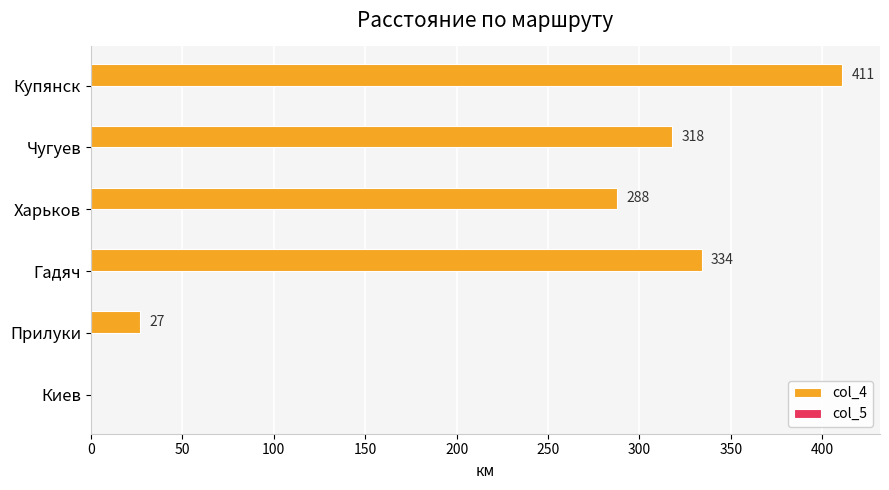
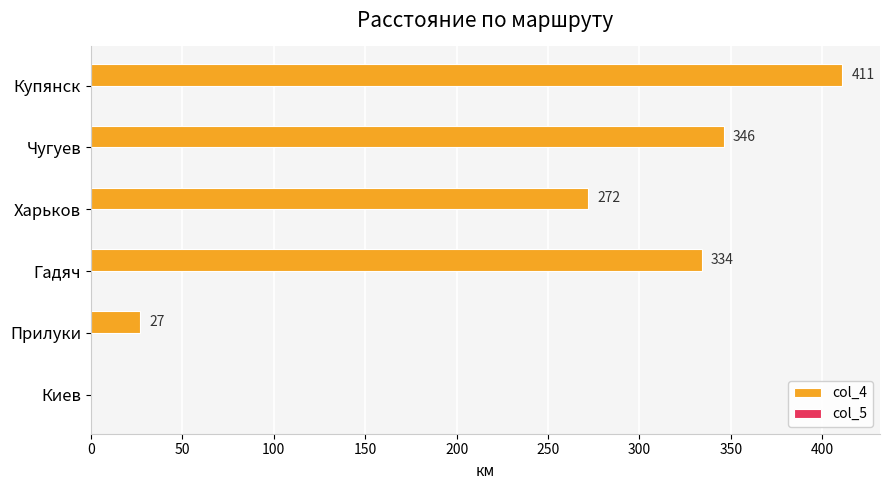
col_4, Чугуев: 318 -> 346
col_4, Харьков: 288 -> 272
